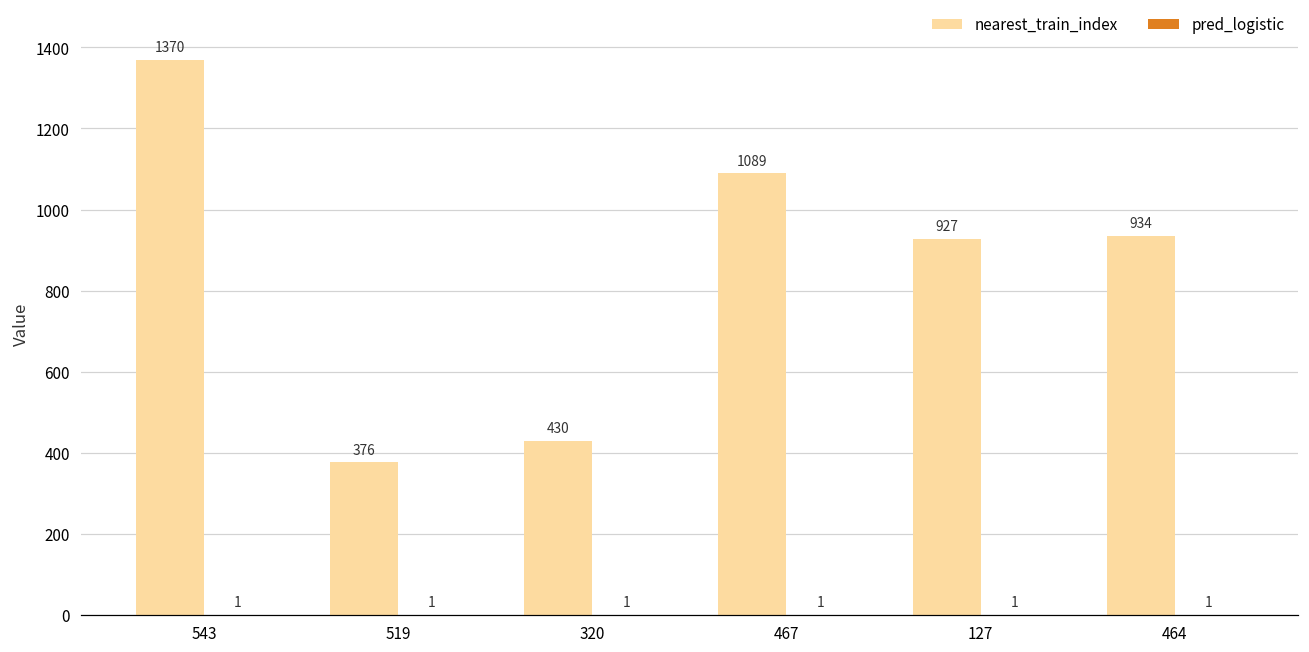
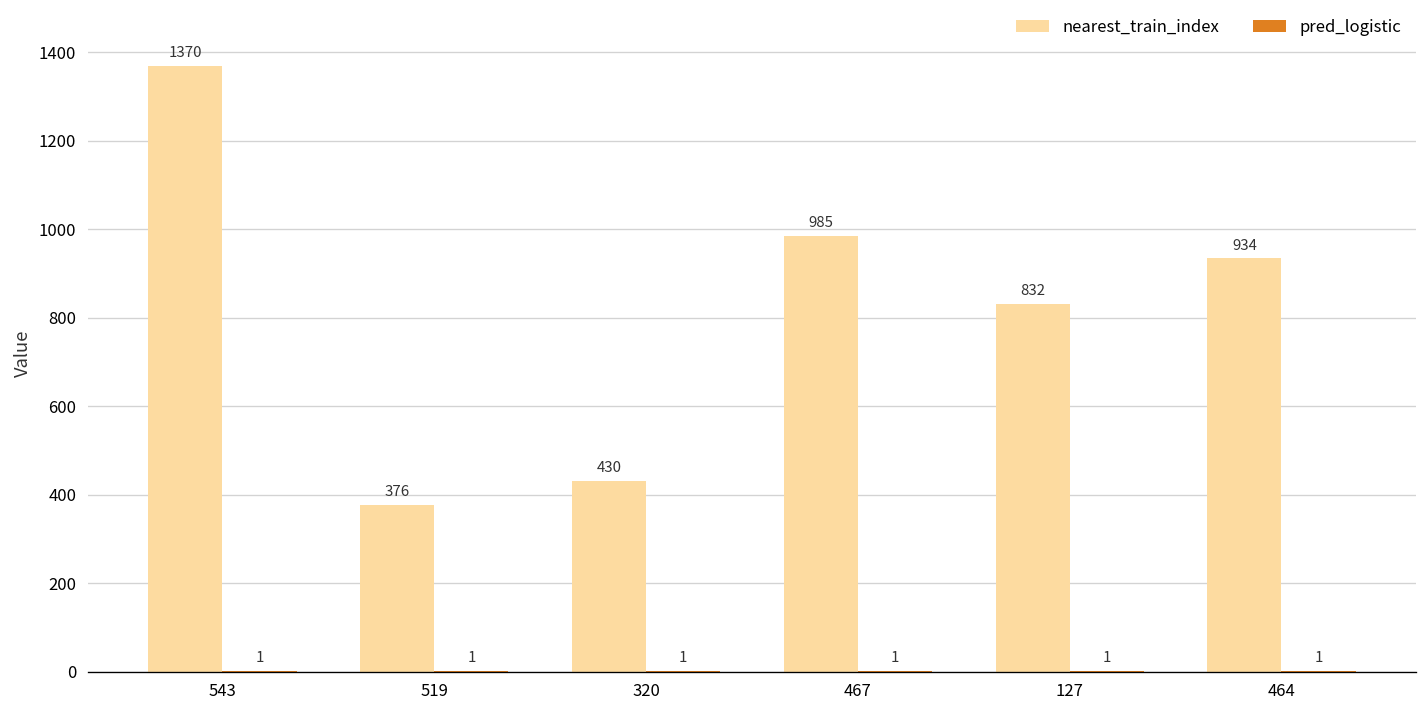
nearest_train_index, 467: 1089 -> 985
nearest_train_index, 127: 927 -> 832
